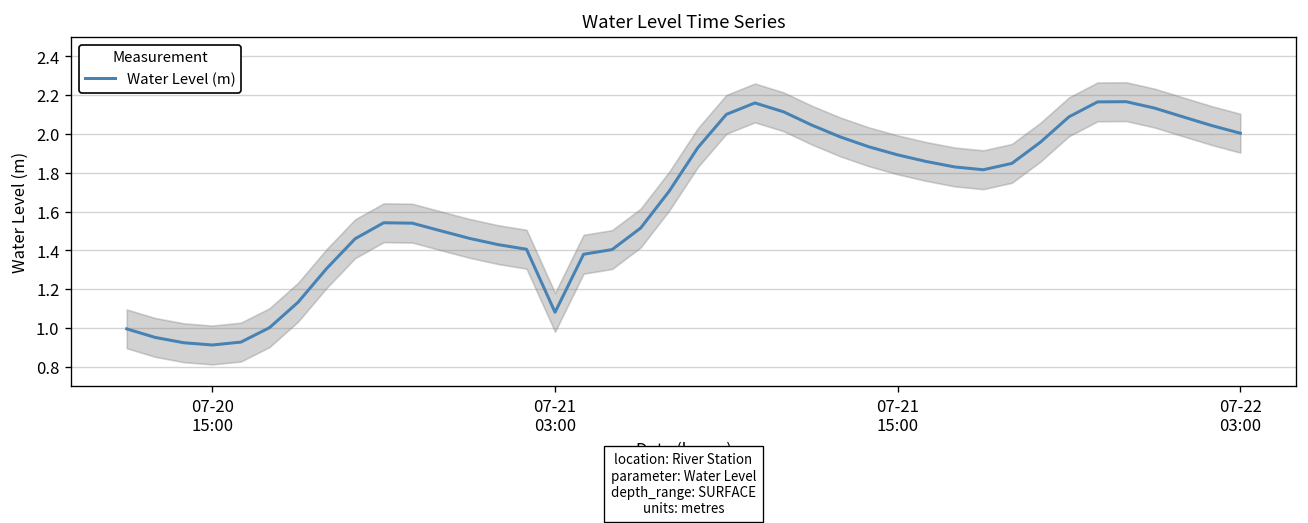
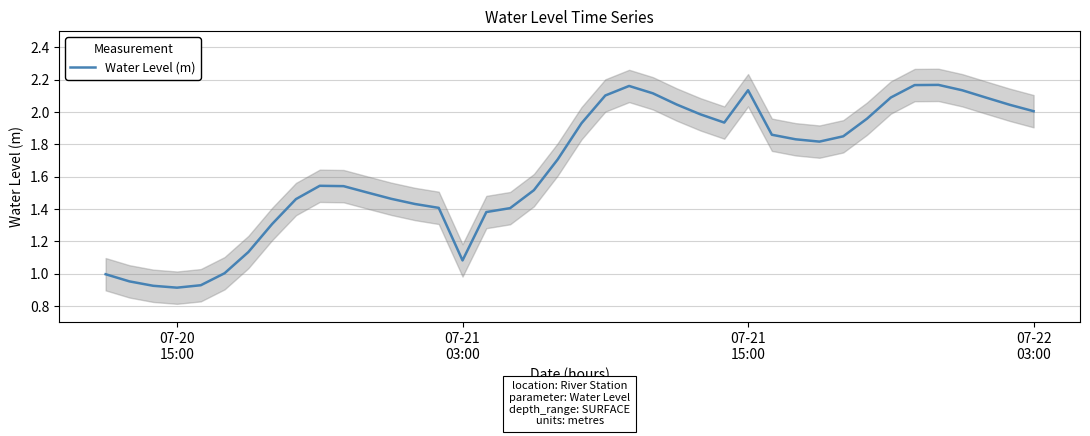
Water Level (m), 07-21 15:00: 1.89 -> 2.13
